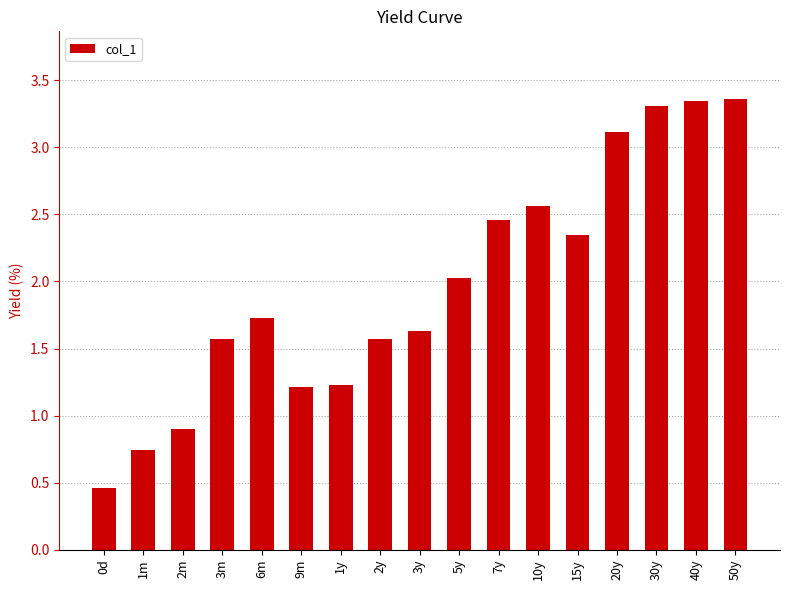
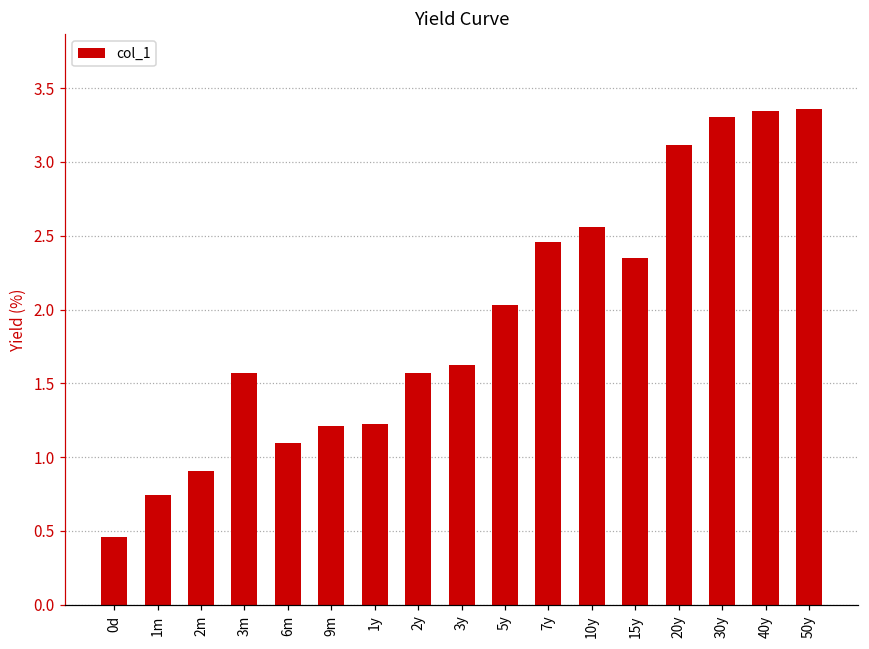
6m: 1.73 -> 1.10
